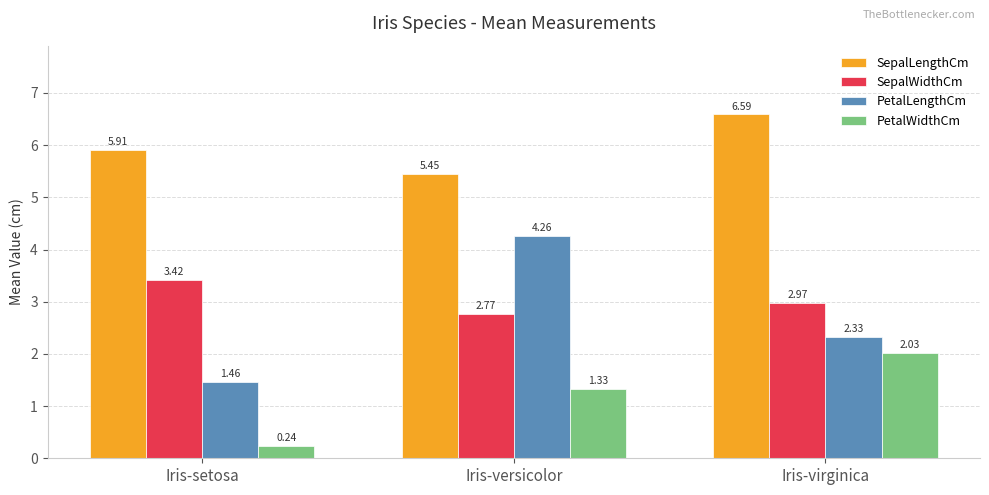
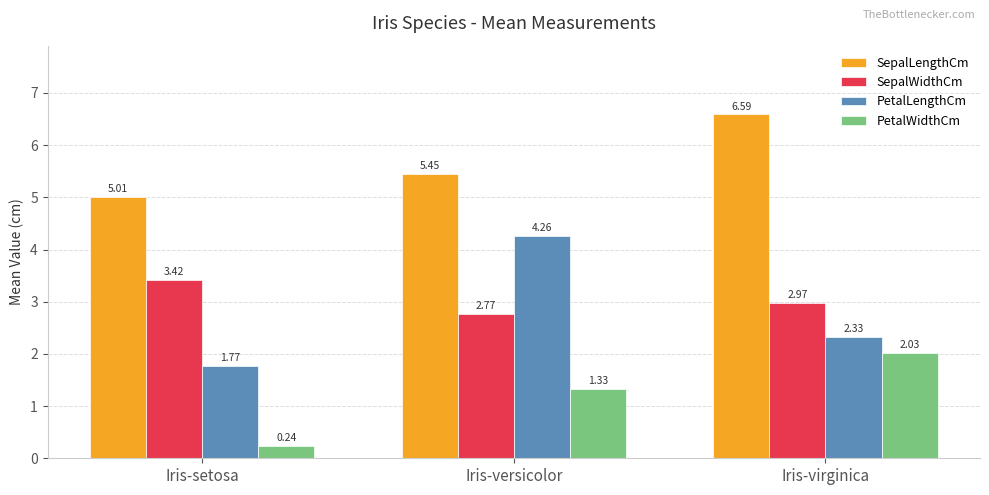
SepalLengthCm, Iris-setosa: 5.91 -> 5.01
PetalLengthCm, Iris-setosa: 1.46 -> 1.77
